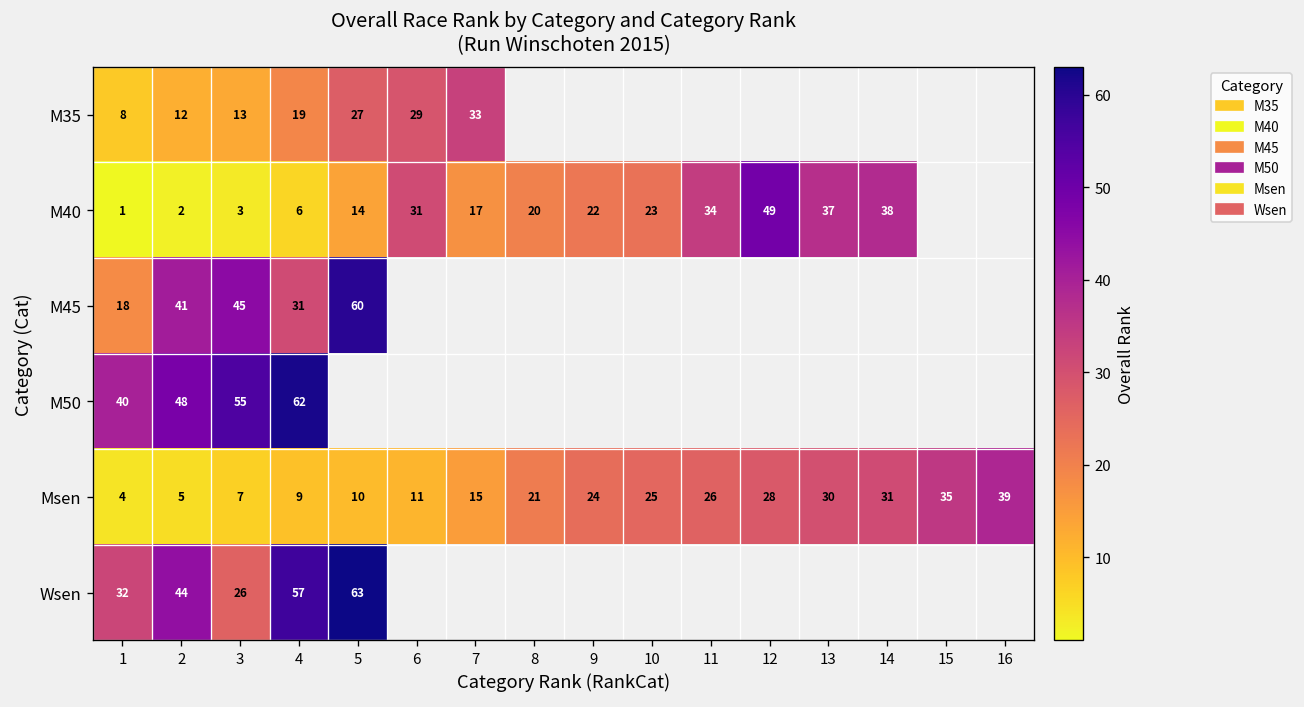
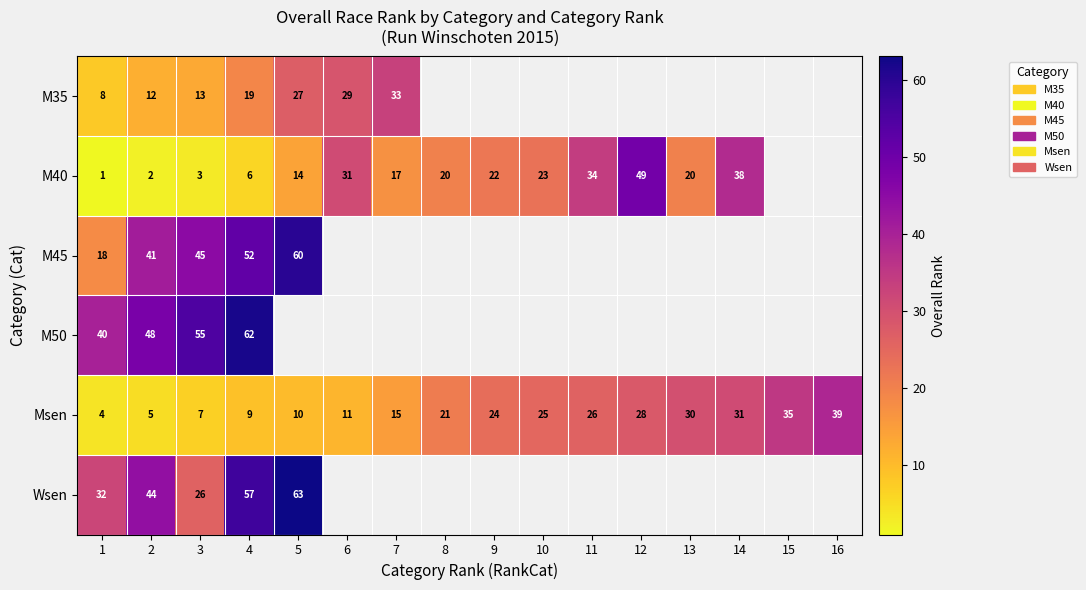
M40, 13: 37 -> 20
M45, 4: 31 -> 52
